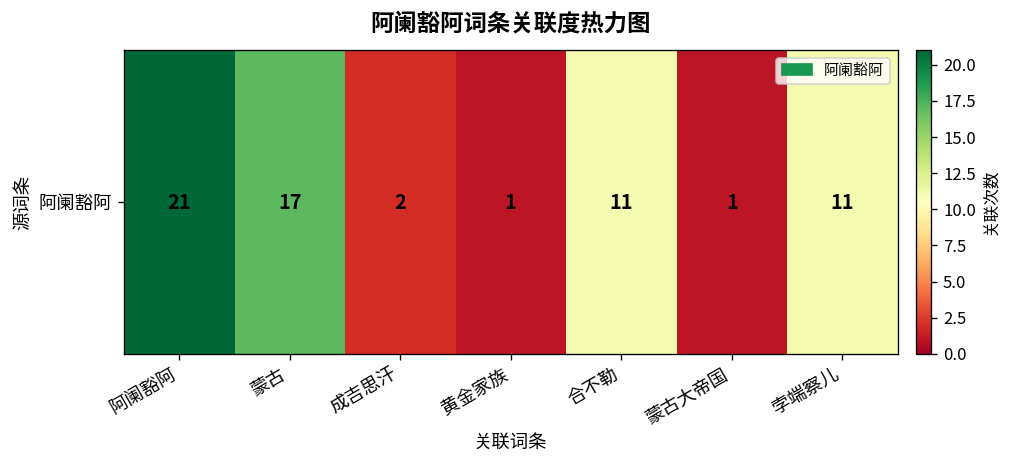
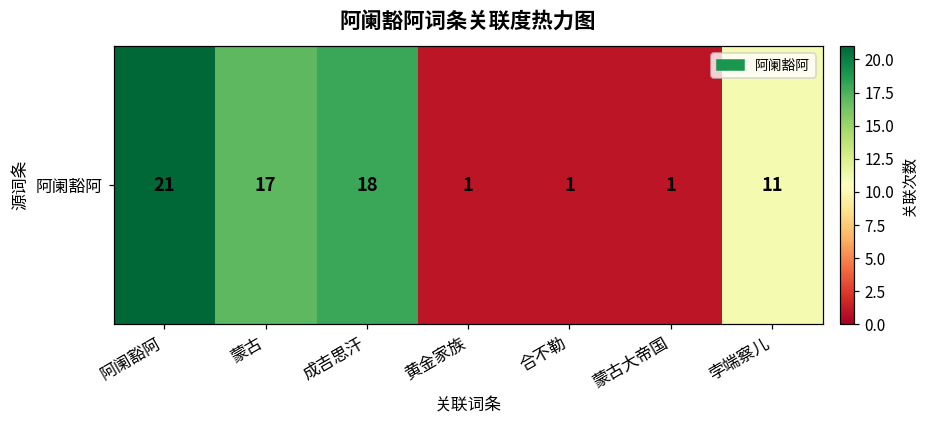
阿阑豁阿, 成吉思汗: 2 -> 18
阿阑豁阿, 合不勒: 11 -> 1
